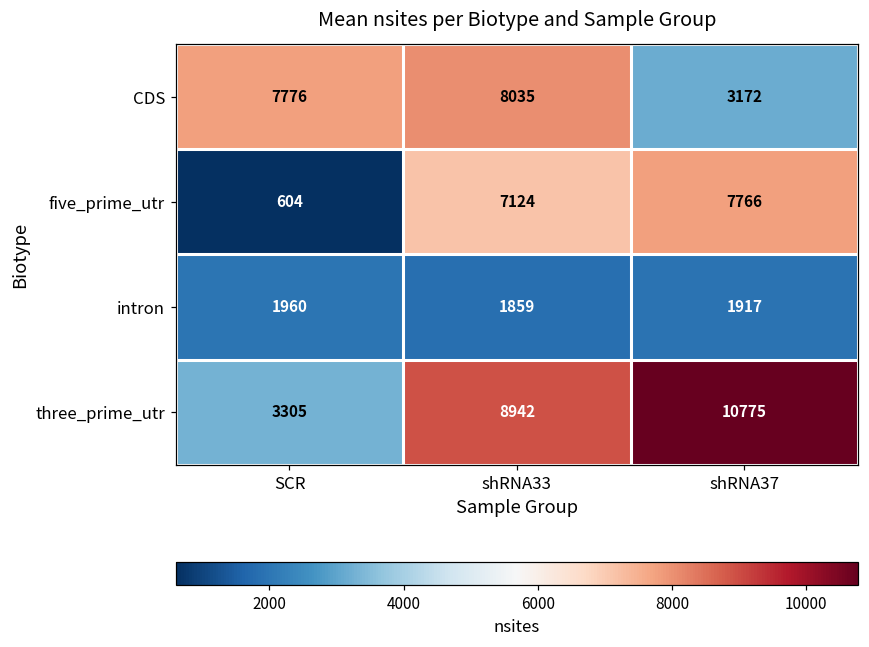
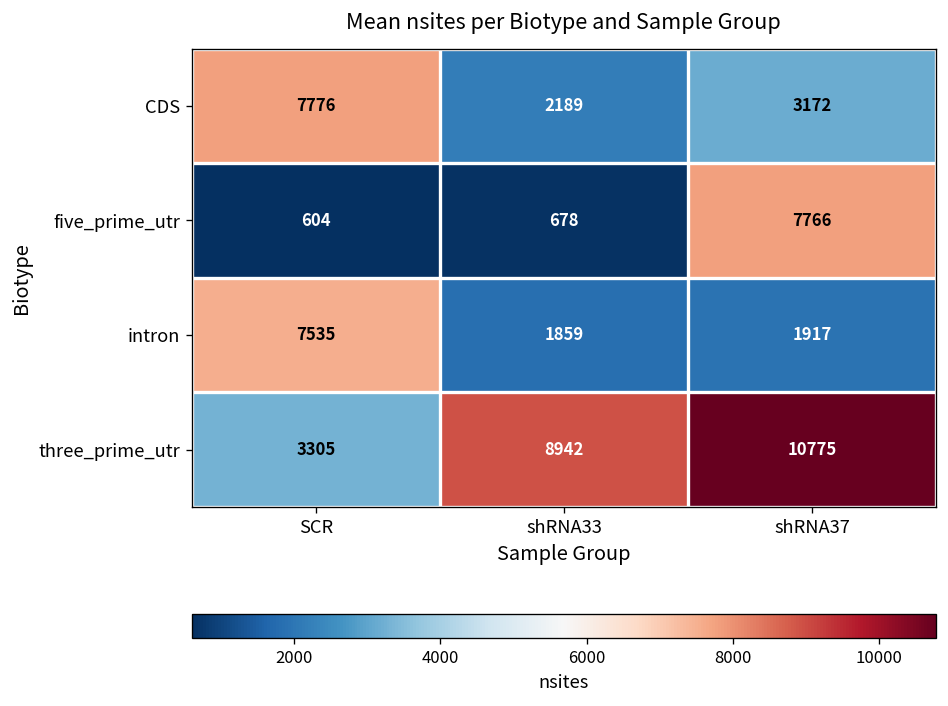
CDS, shRNA33: 8035 -> 2189
five_prime_utr, shRNA33: 7124 -> 678
intron, SCR: 1960 -> 7535
